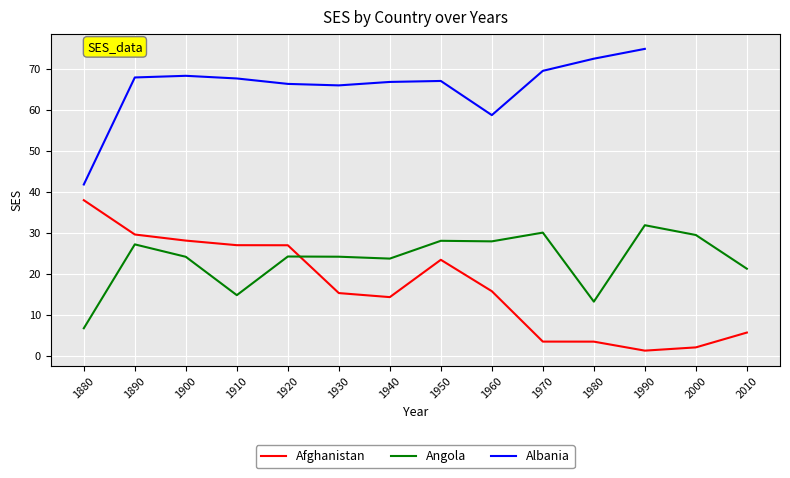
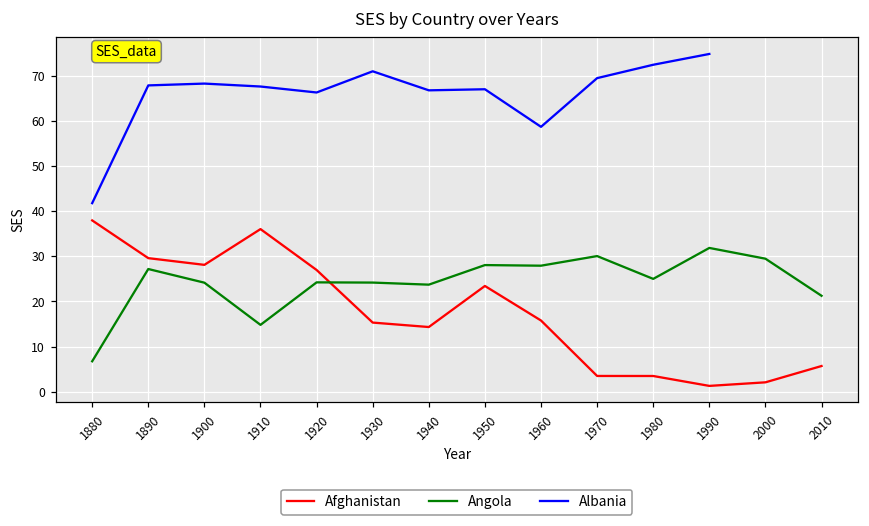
Afghanistan, 1910: 27 -> 36
Albania, 1930: 66 -> 71
Angola, 1980: 13 -> 25
